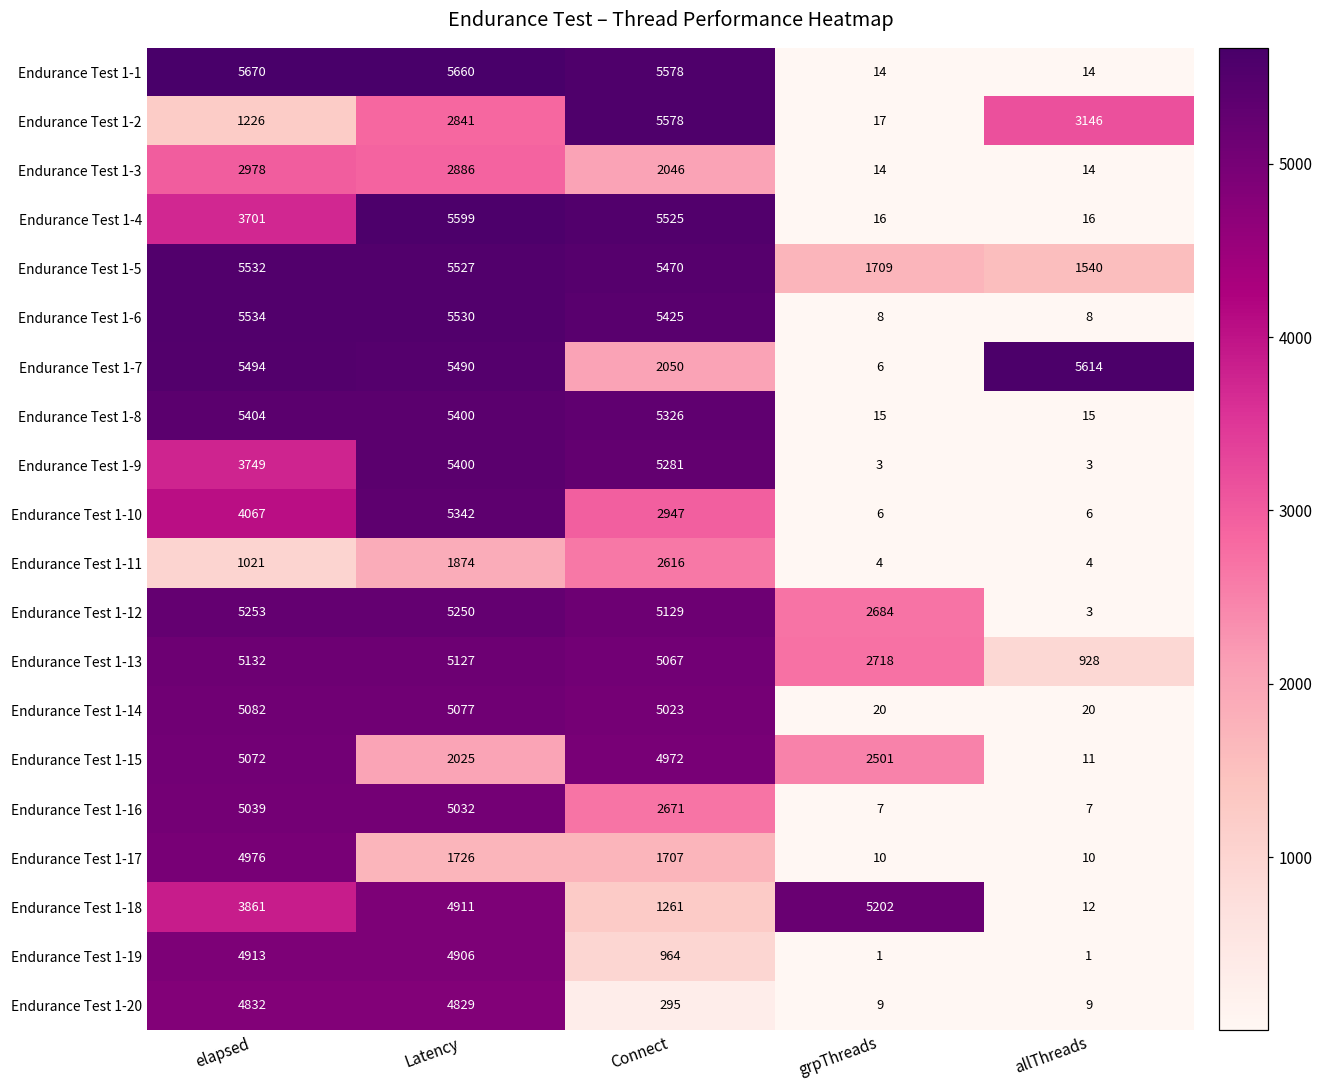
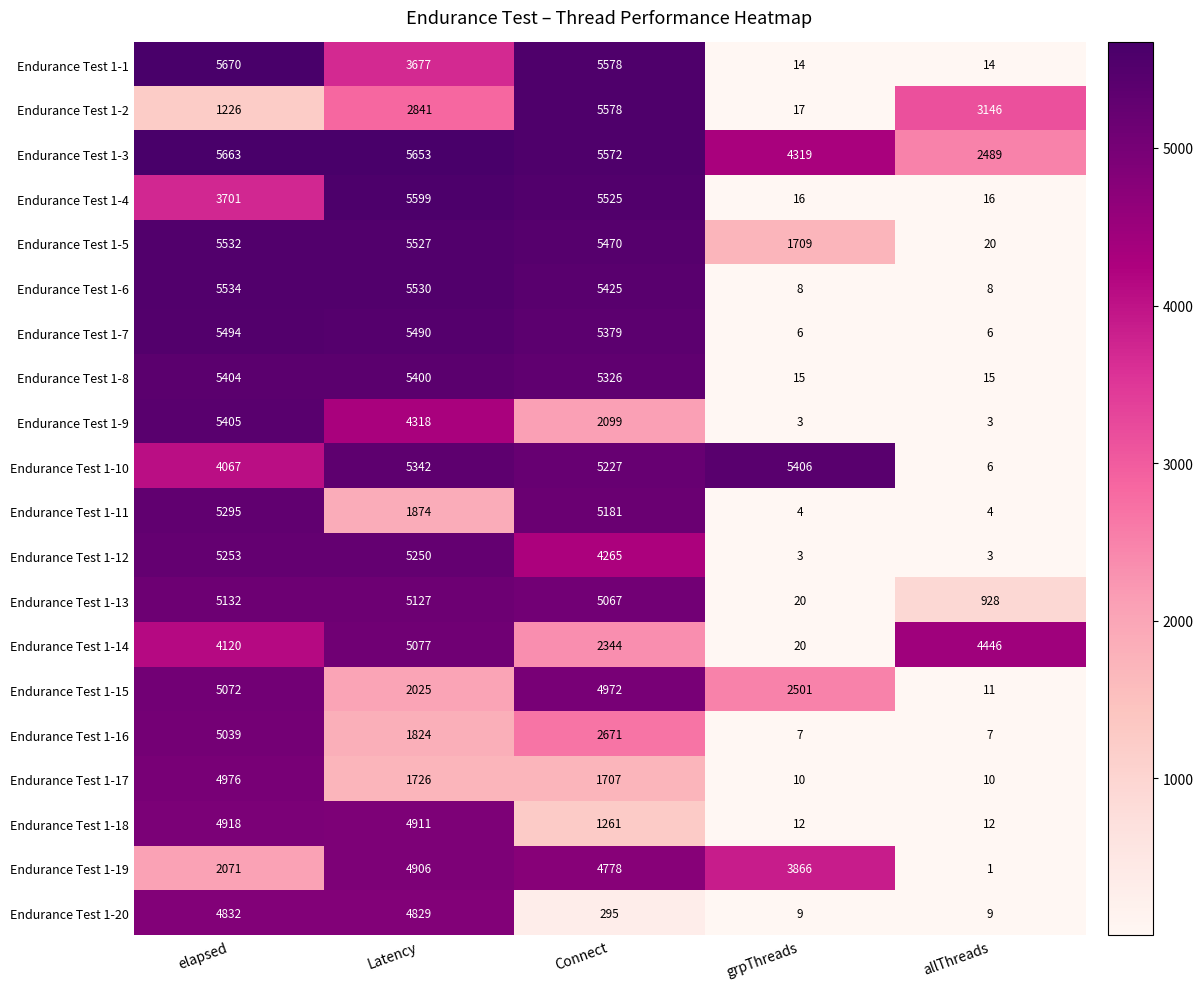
Endurance Test 1-1, Latency: 5660 -> 3677
Endurance Test 1-3, elapsed: 2978 -> 5663
Endurance Test 1-3, Latency: 2886 -> 5653
Endurance Test 1-3, Connect: 2046 -> 5572
Endurance Test 1-3, grpThreads: 14 -> 4319
Endurance Test 1-3, allThreads: 14 -> 2489
Endurance Test 1-5, allThreads: 1540 -> 20
Endurance Test 1-7, Connect: 2050 -> 5379
Endurance Test 1-7, allThreads: 5614 -> 6
Endurance Test 1-9, elapsed: 3749 -> 5405
Endurance Test 1-9, Latency: 5400 -> 4318
Endurance Test 1-9, Connect: 5281 -> 2099
Endurance Test 1-10, Connect: 2947 -> 5227
Endurance Test 1-10, grpThreads: 6 -> 5406
Endurance Test 1-11, elapsed: 1021 -> 5295
Endurance Test 1-11, Connect: 2616 -> 5181
Endurance Test 1-12, Connect: 5129 -> 4265
Endurance Test 1-12, grpThreads: 2684 -> 3
Endurance Test 1-13, grpThreads: 2718 -> 20
Endurance Test 1-14, elapsed: 5082 -> 4120
Endurance Test 1-14, Connect: 5023 -> 2344
Endurance Test 1-14, allThreads: 20 -> 4446
Endurance Test 1-16, Latency: 5032 -> 1824
Endurance Test 1-18, elapsed: 3861 -> 4918
Endurance Test 1-18, grpThreads: 5202 -> 12
Endurance Test 1-19, elapsed: 4913 -> 2071
Endurance Test 1-19, Connect: 964 -> 4778
Endurance Test 1-19, grpThreads: 1 -> 3866
